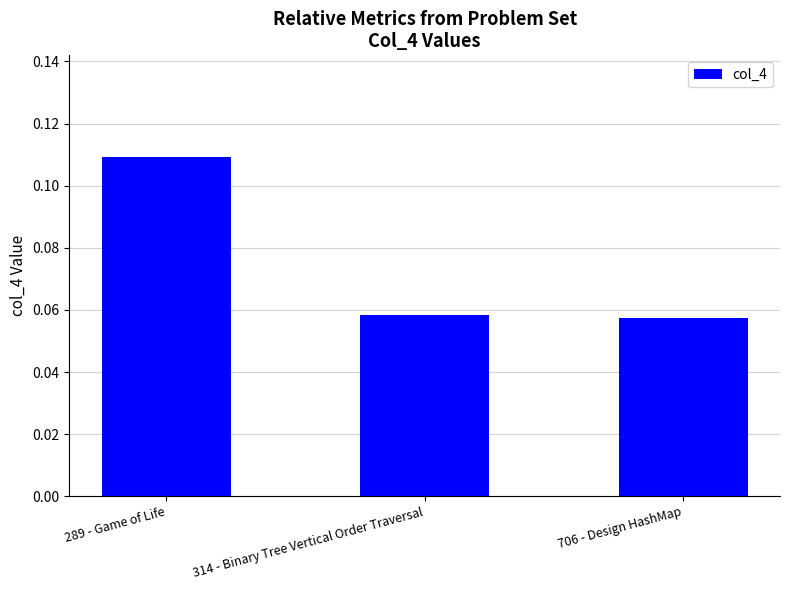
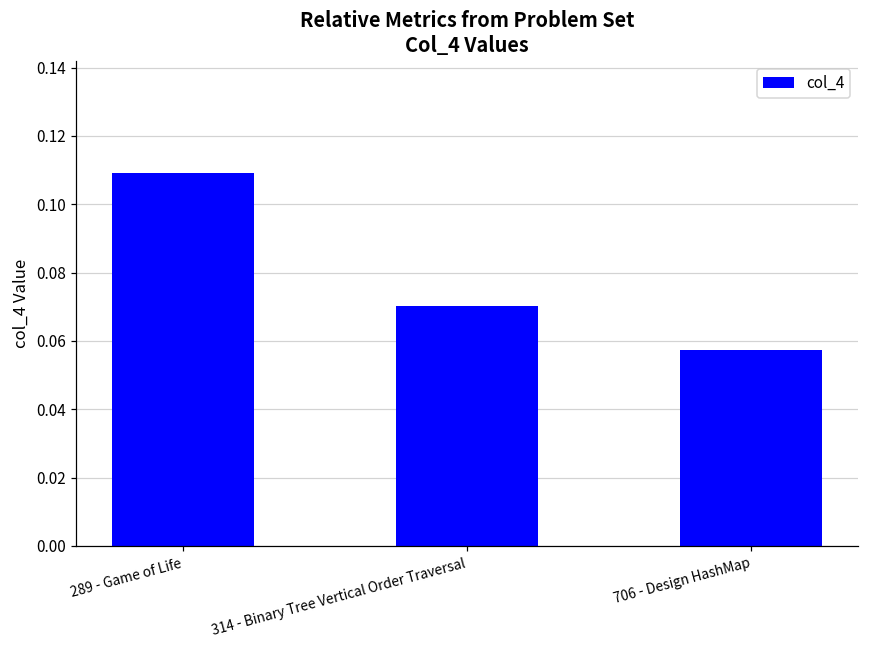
314 - Binary Tree Vertical Order Traversal: 0.058 -> 0.070
